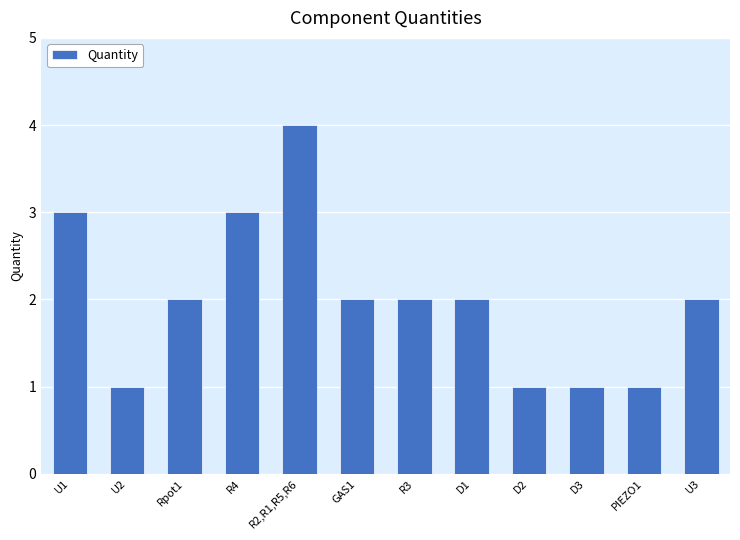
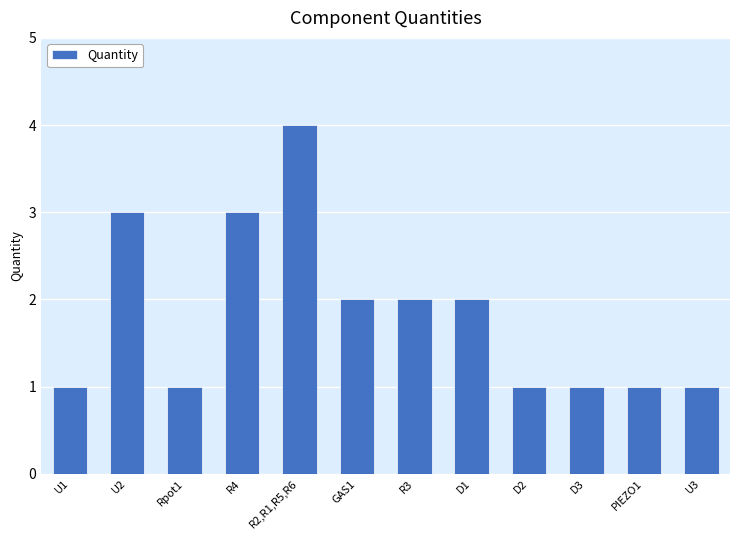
U1: 3 -> 1
U2: 1 -> 3
Rpot1: 2 -> 1
U3: 2 -> 1
